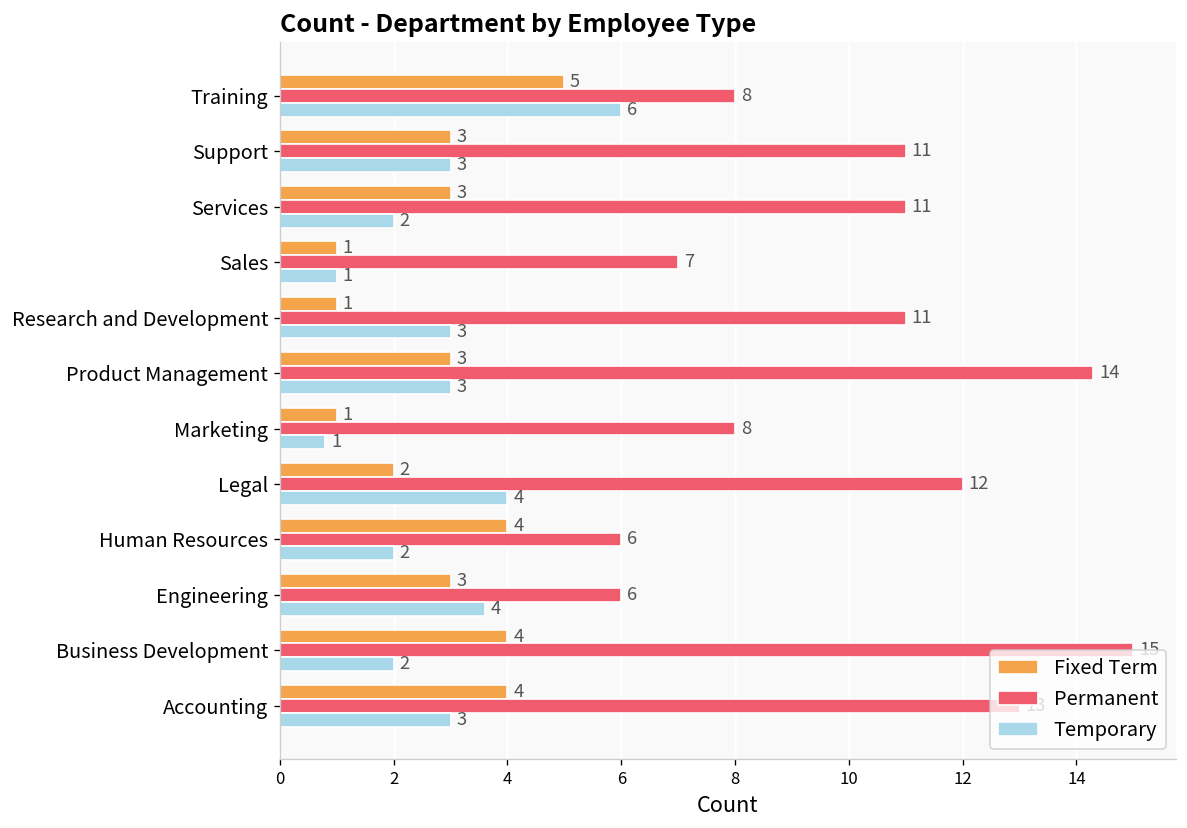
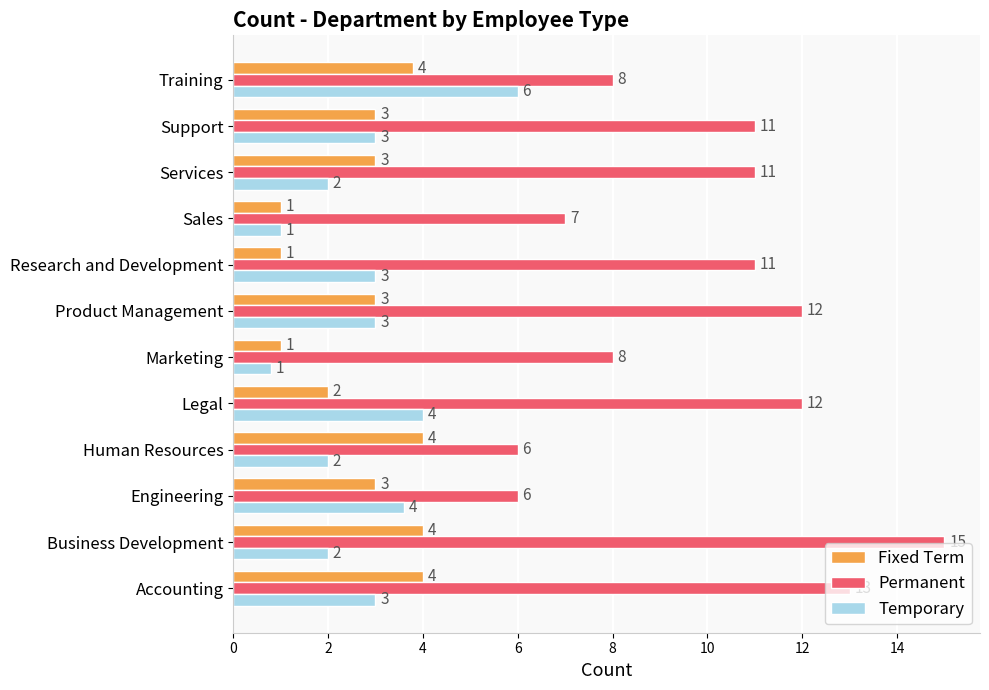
Fixed Term, Training: 5 -> 4
Permanent, Product Management: 14 -> 12
